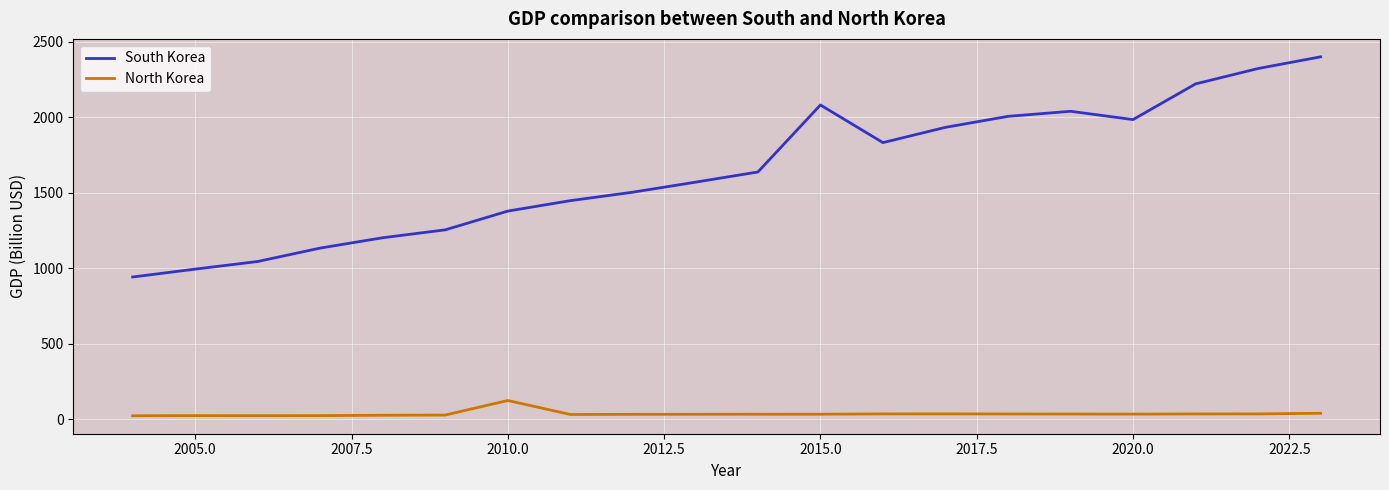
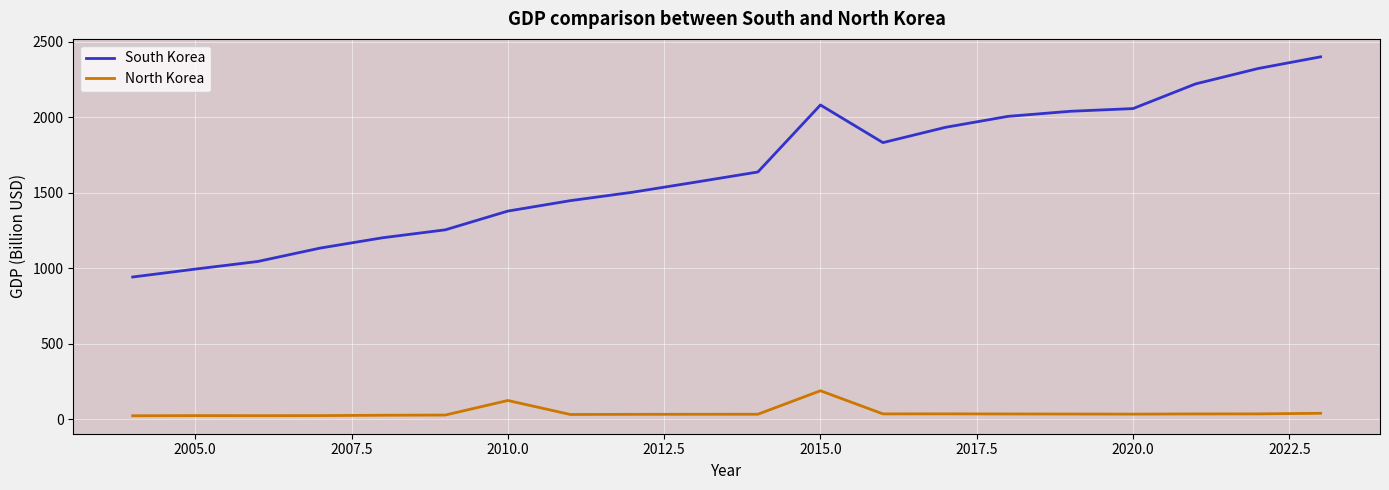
North Korea, 2015.0: 30 -> 190
South Korea, 2020.0: 1990 -> 2060
